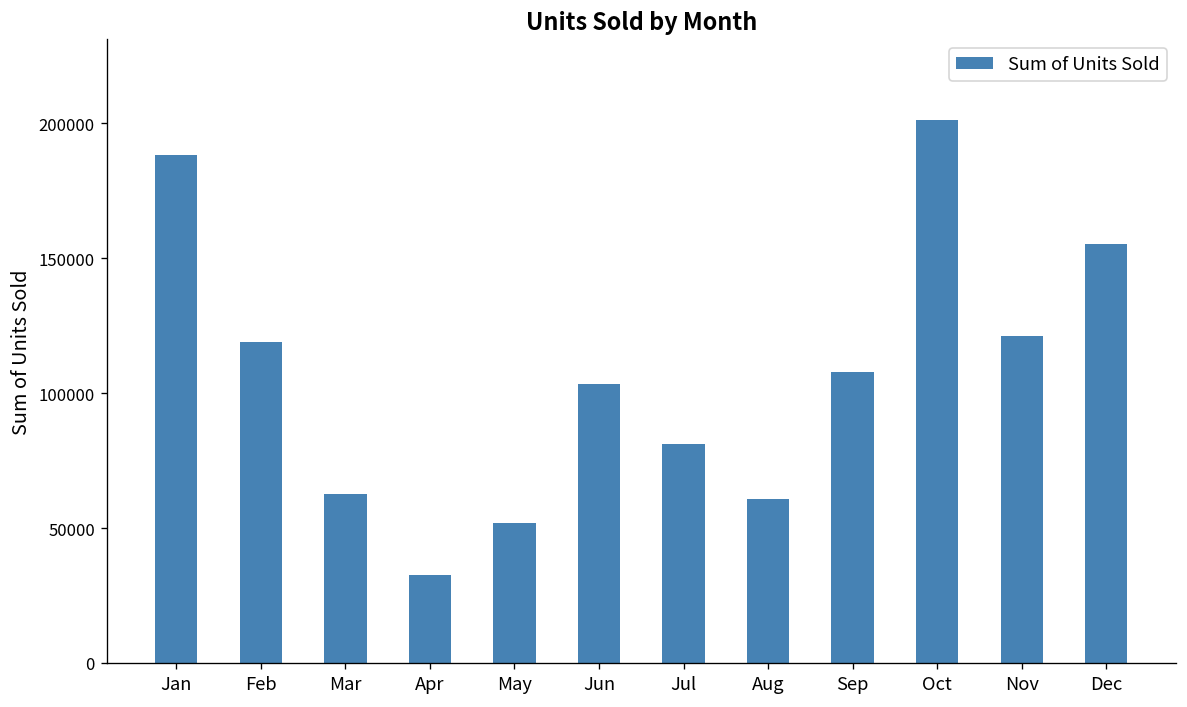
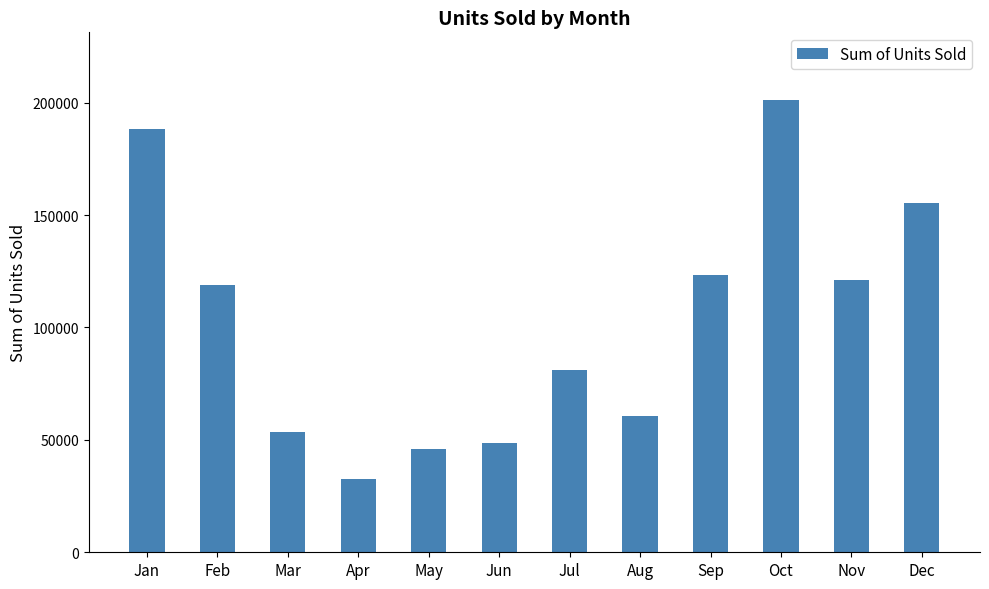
Mar: 63000 -> 53000
May: 52000 -> 46000
Jun: 103000 -> 49000
Sep: 108000 -> 123000
